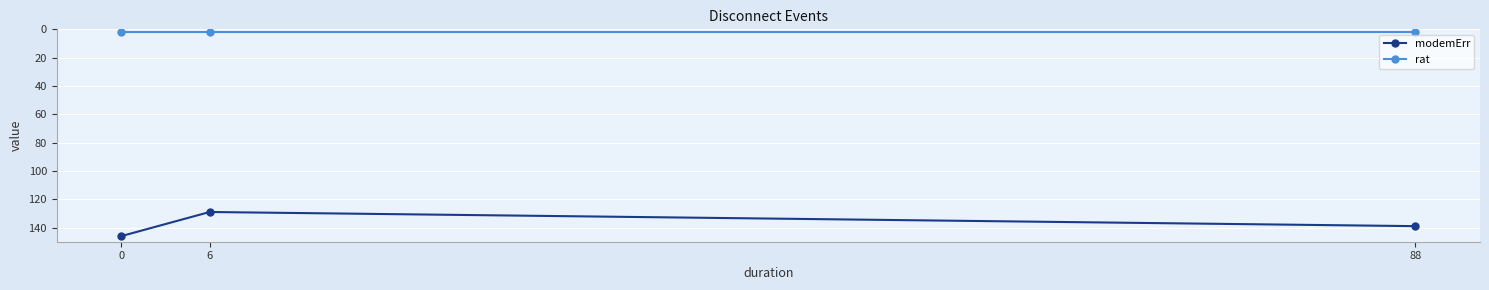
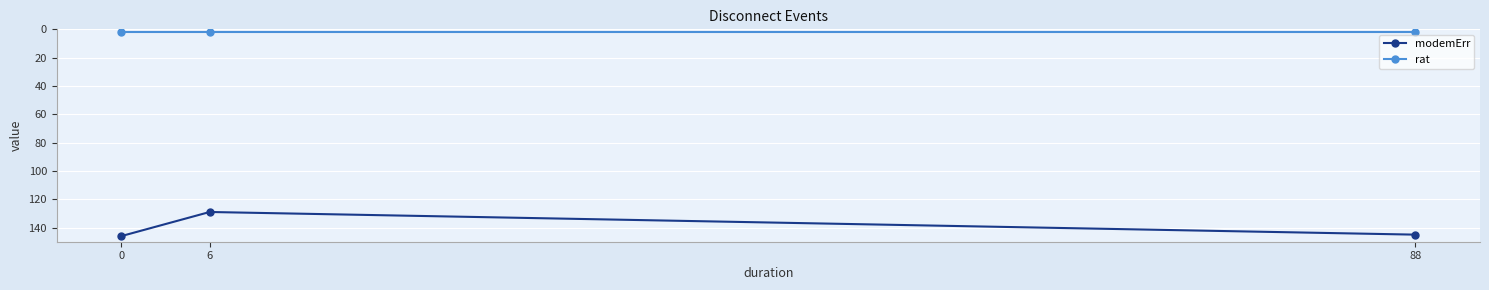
modemErr, 88: 139 -> 145
